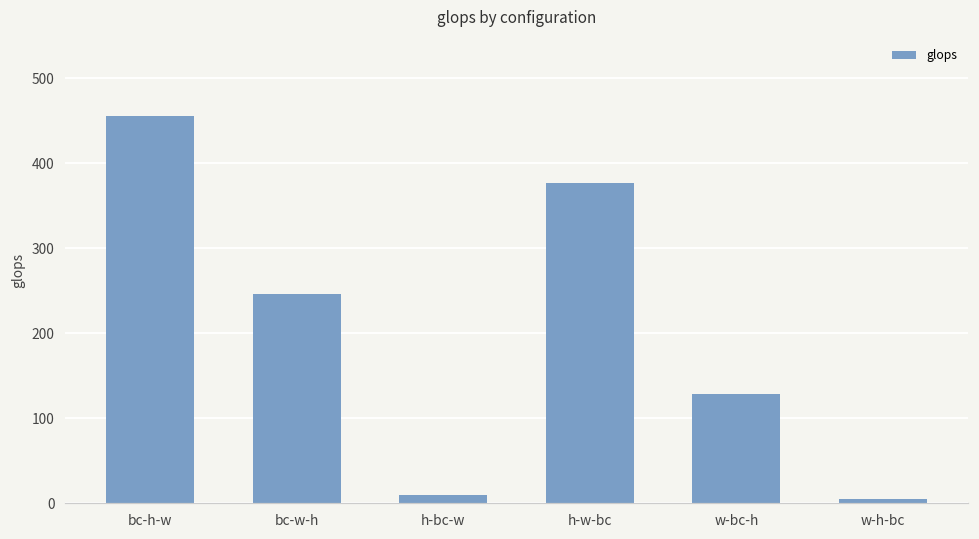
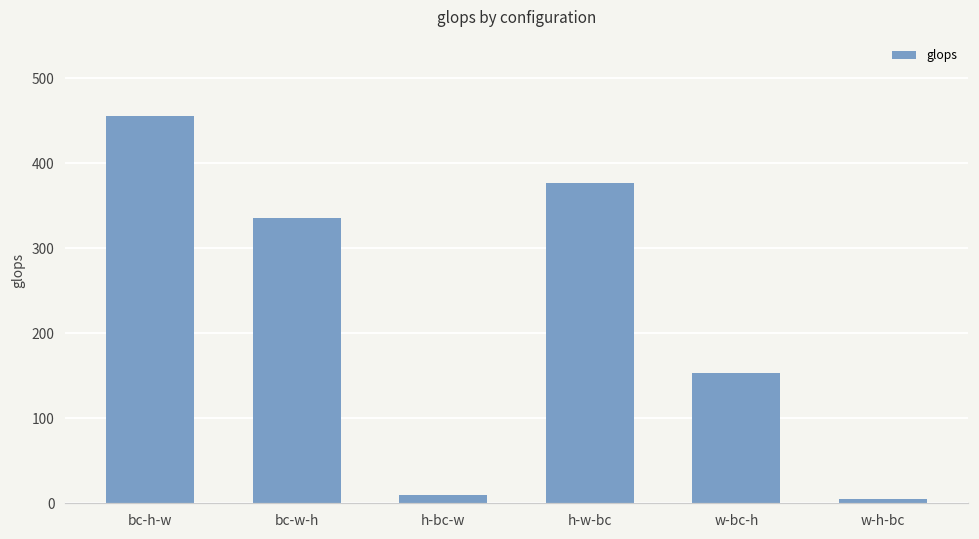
bc-w-h: 250 -> 340
w-bc-h: 130 -> 150
